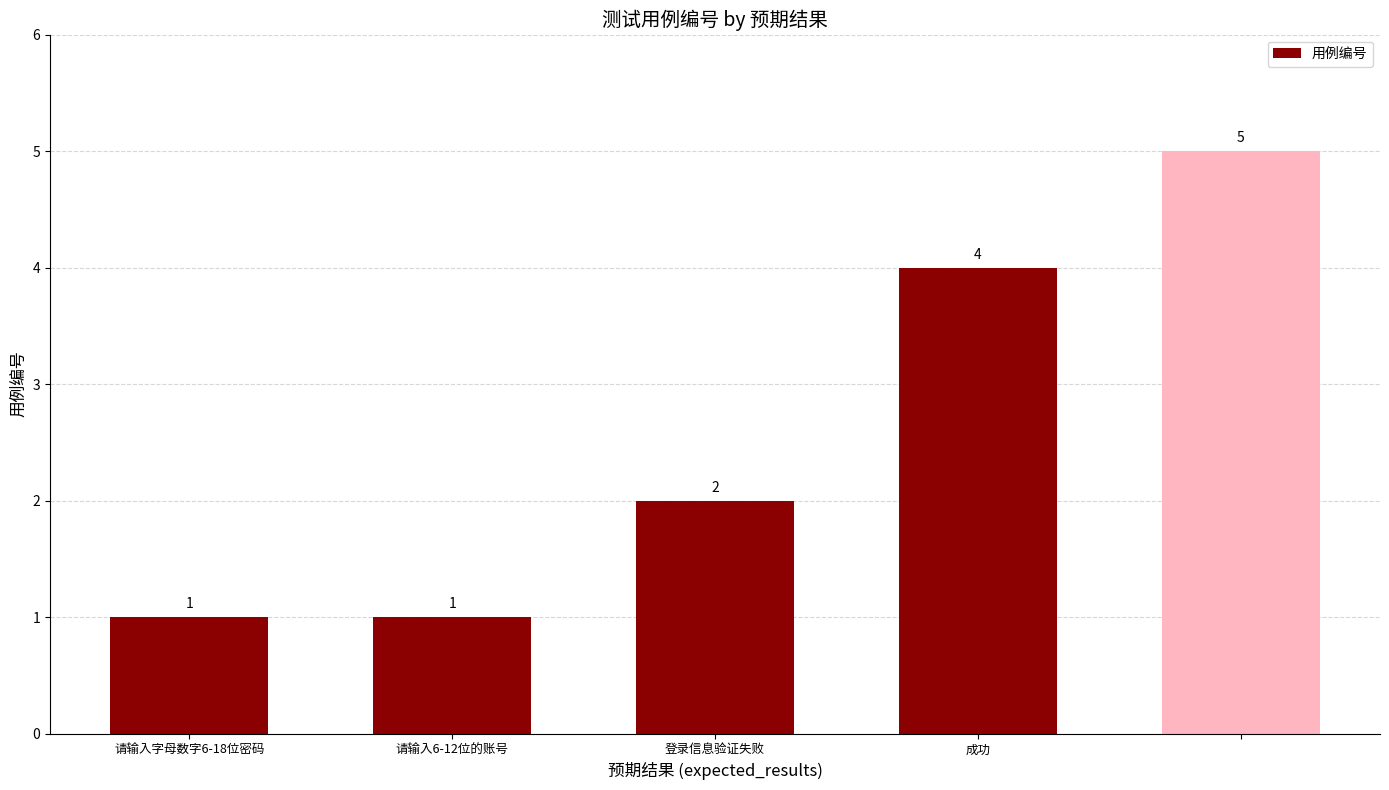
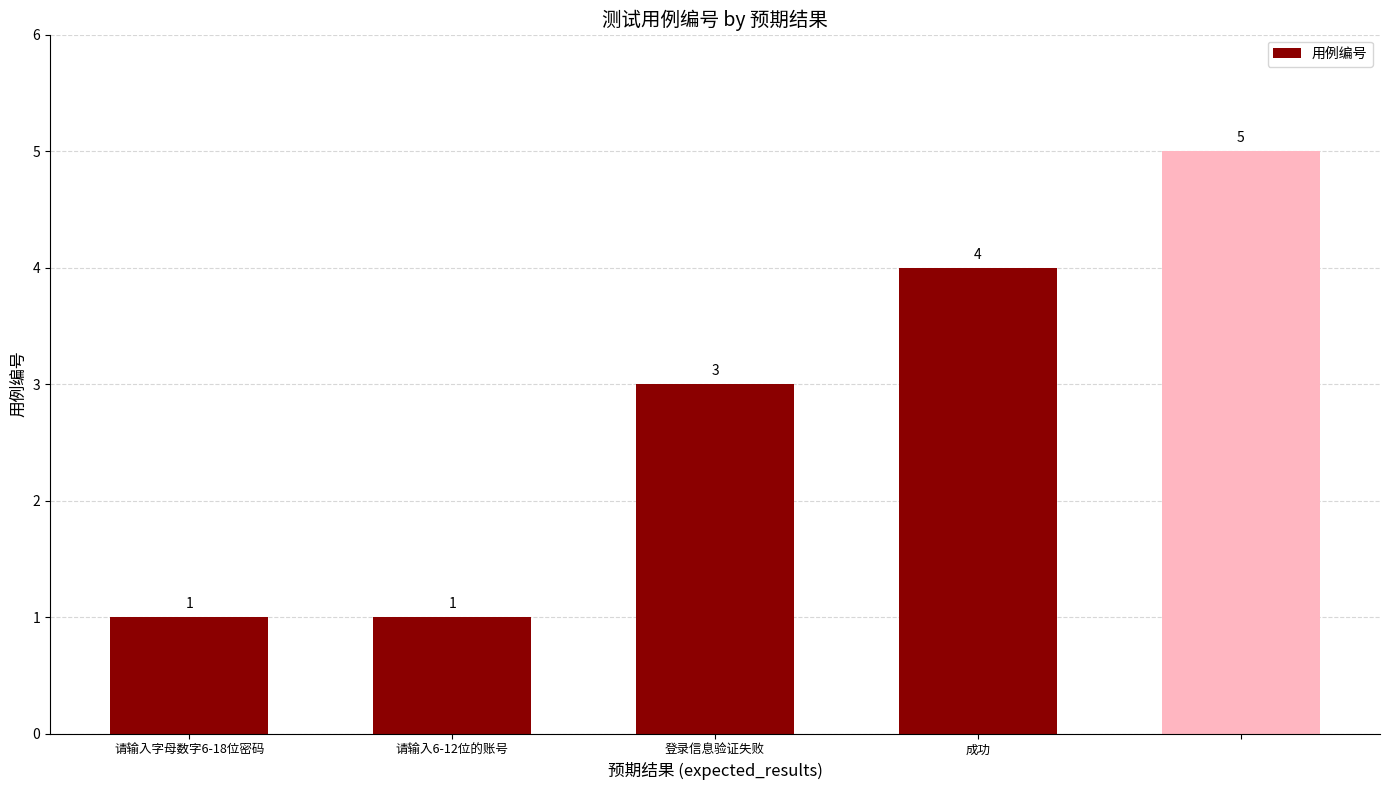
登录信息验证失败: 2 -> 3
